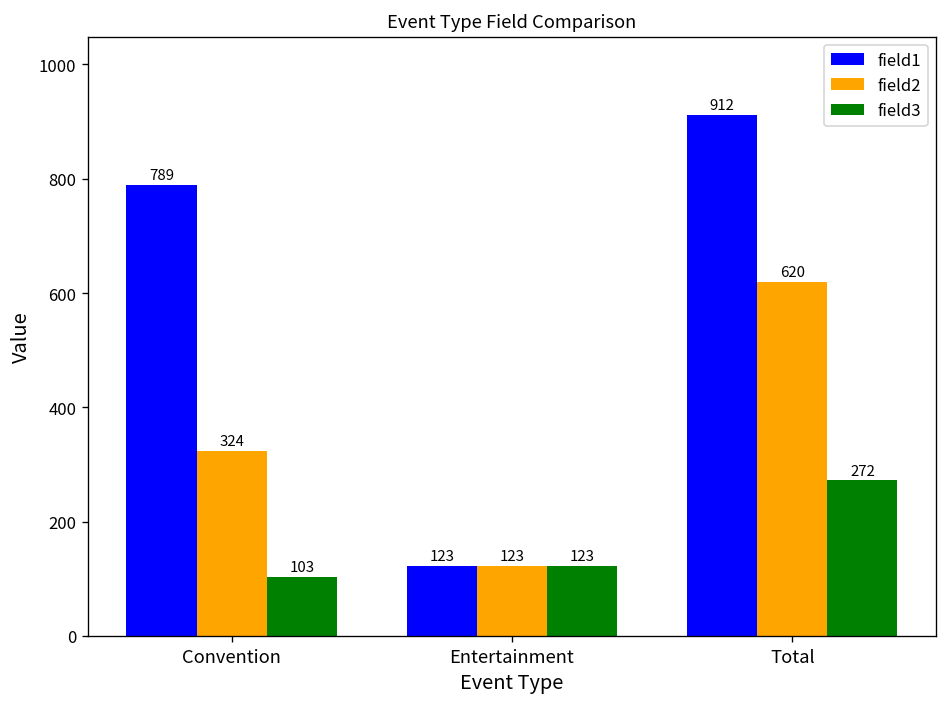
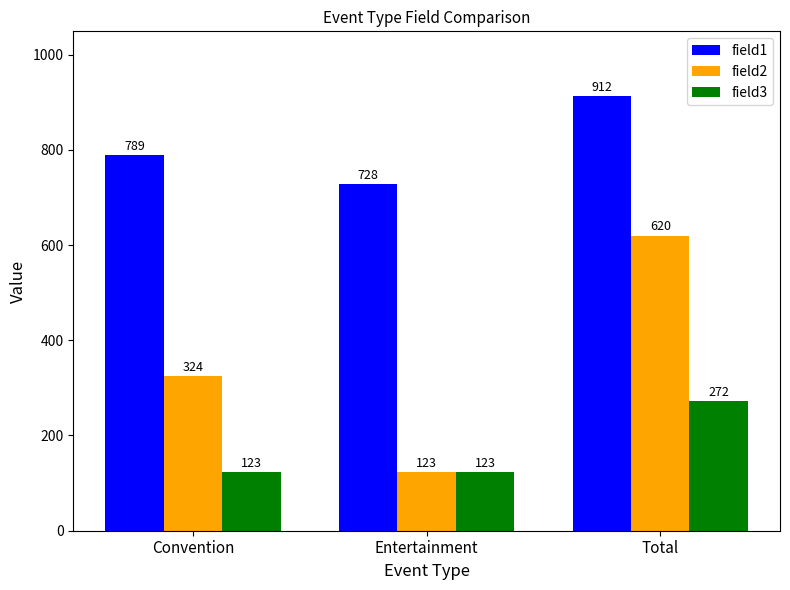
field3, Convention: 103 -> 123
field1, Entertainment: 123 -> 728
